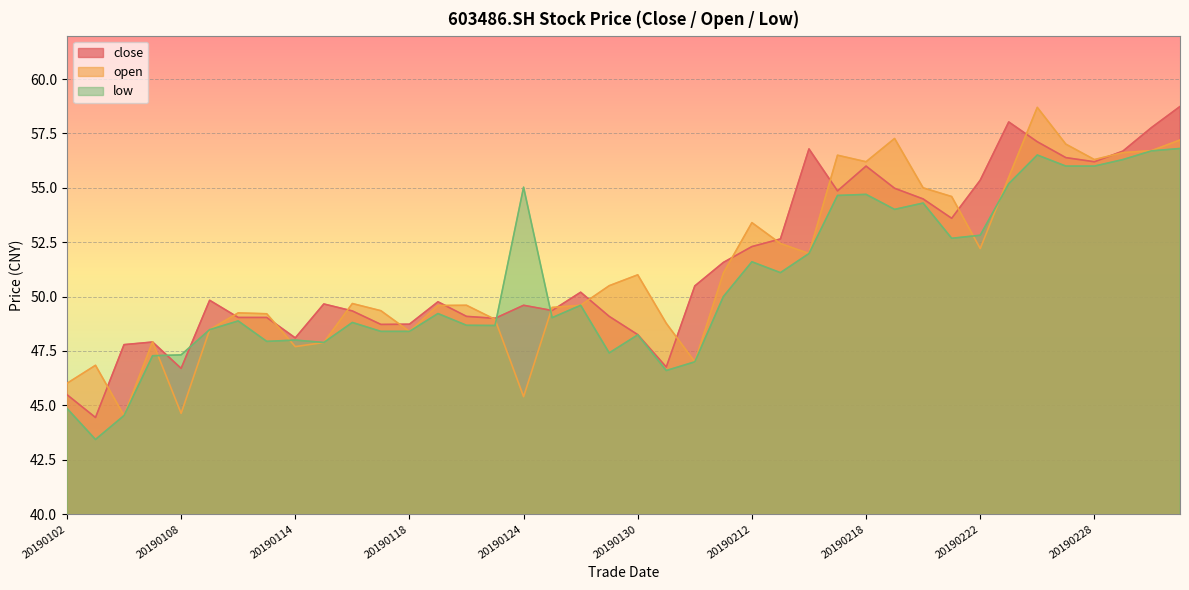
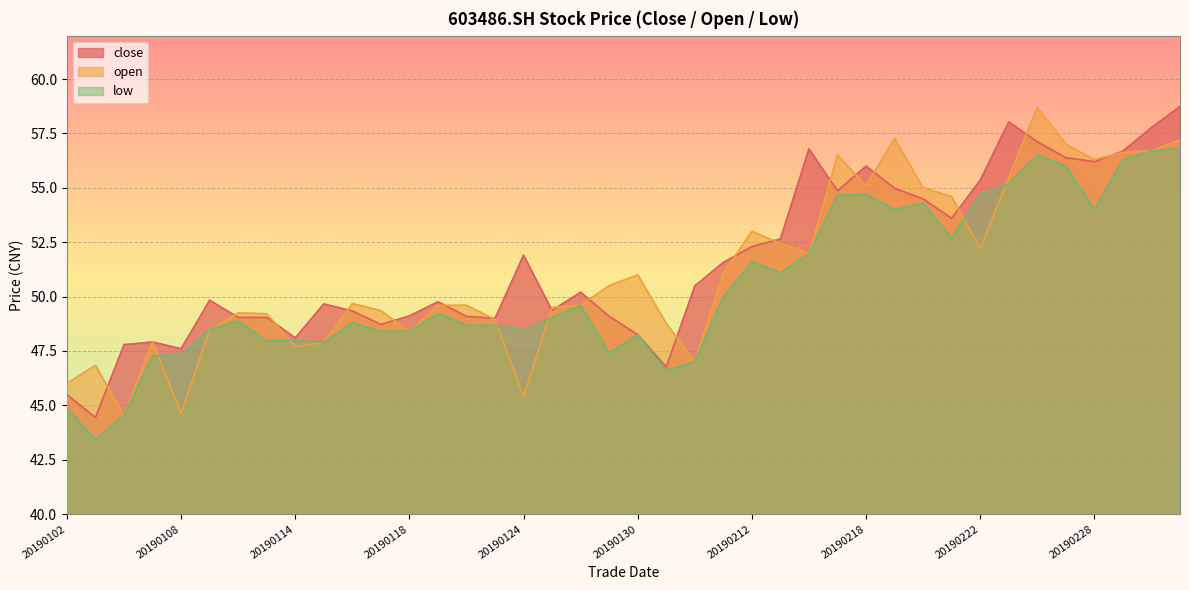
close, 20190108: 46.7 -> 47.6
close, 20190118: 48.7 -> 49.1
close, 20190124: 49.6 -> 51.9
low, 20190124: 55.0 -> 48.5
open, 20190212: 53.4 -> 53.0
open, 20190218: 56.2 -> 55.1
low, 20190222: 52.8 -> 54.7
low, 20190228: 56 -> 54
